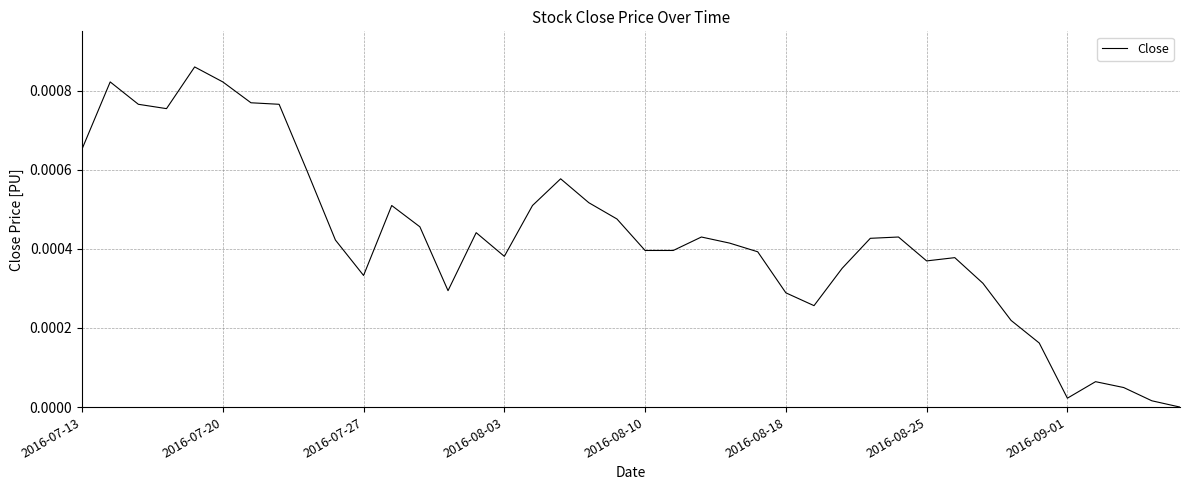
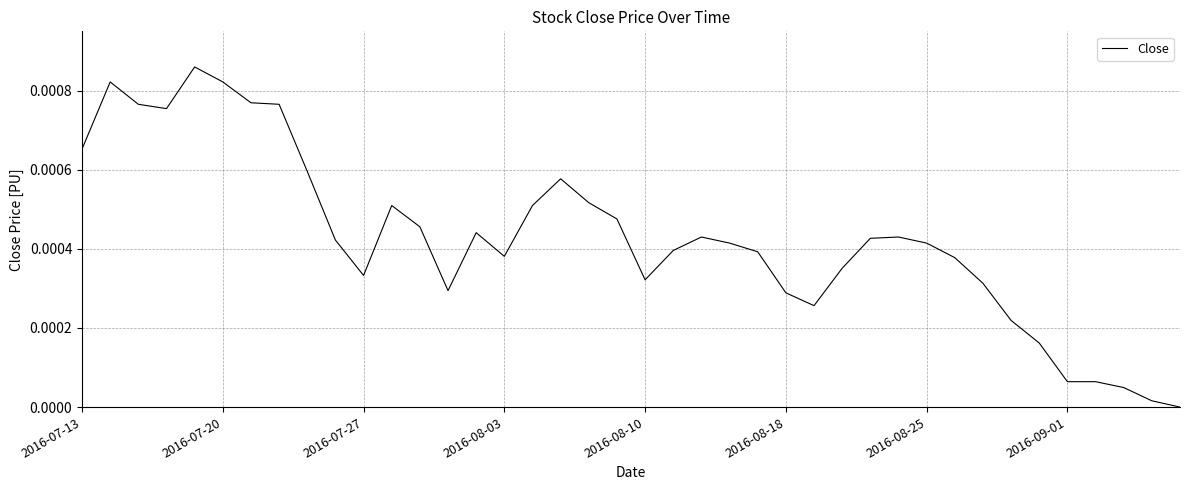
2016-08-10: 0.00040 -> 0.00032
2016-08-25: 0.00037 -> 0.00041
2016-09-01: 0.00002 -> 0.00006
